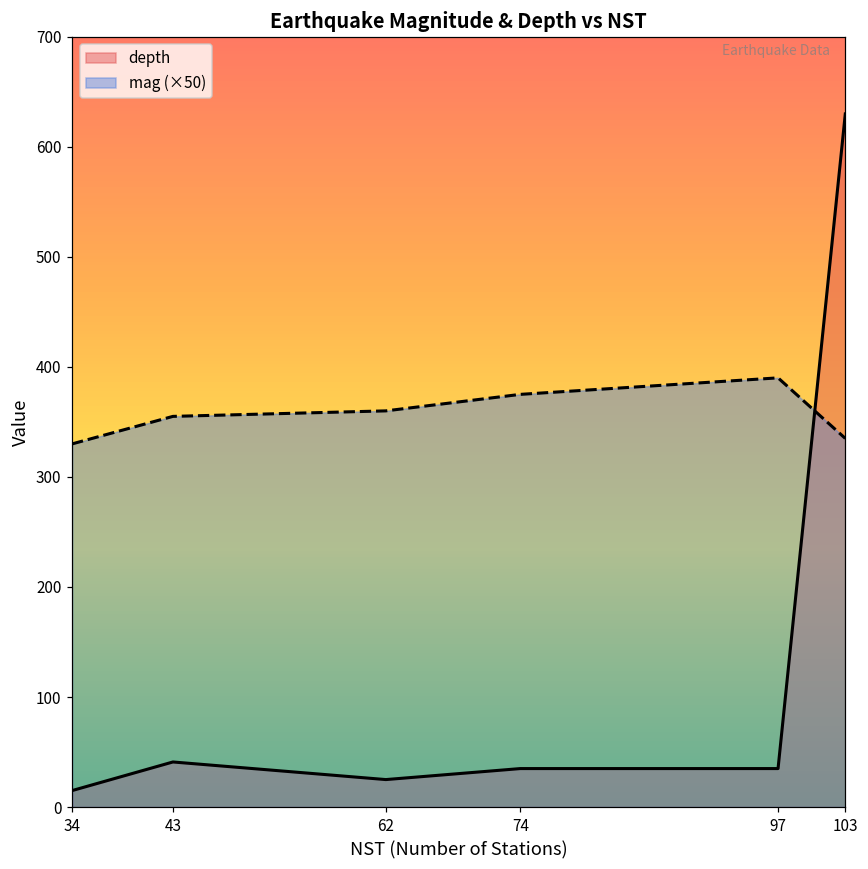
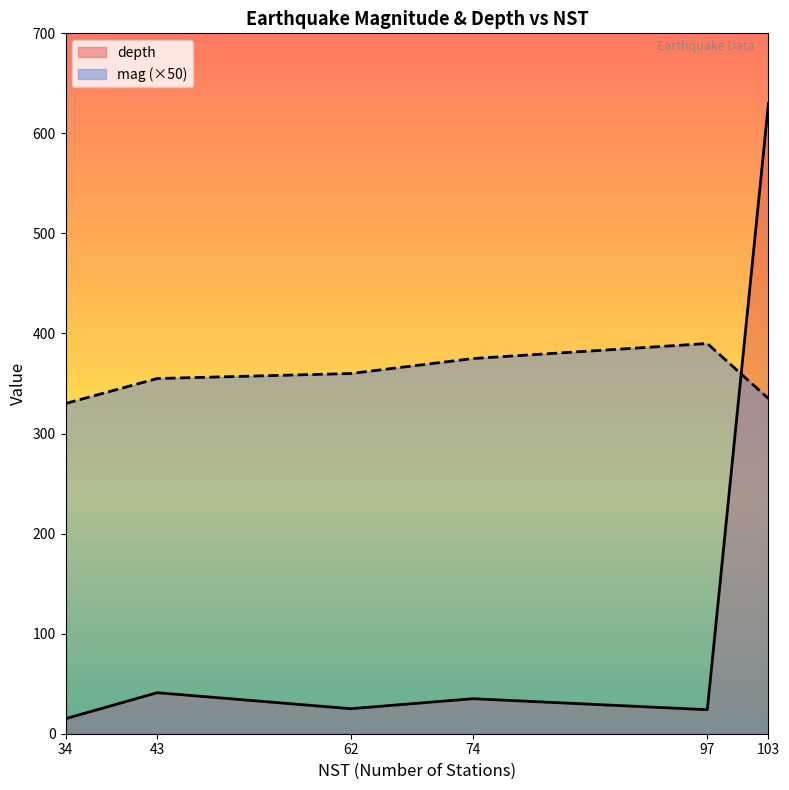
depth, 97: 35 -> 24
